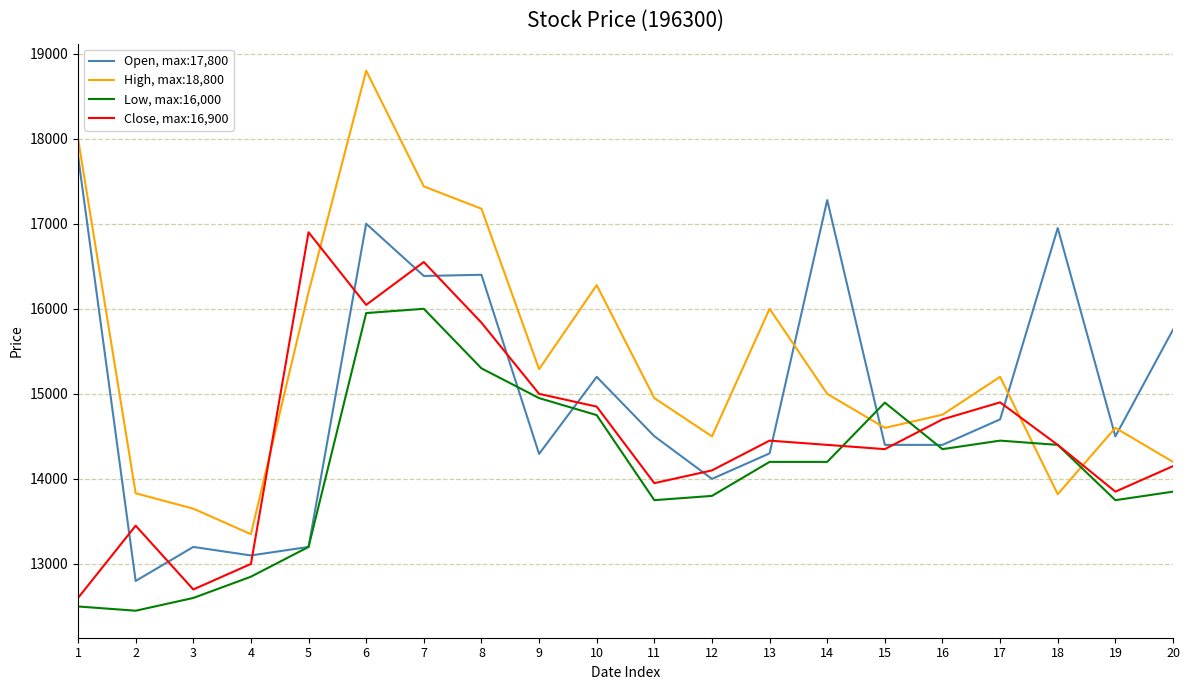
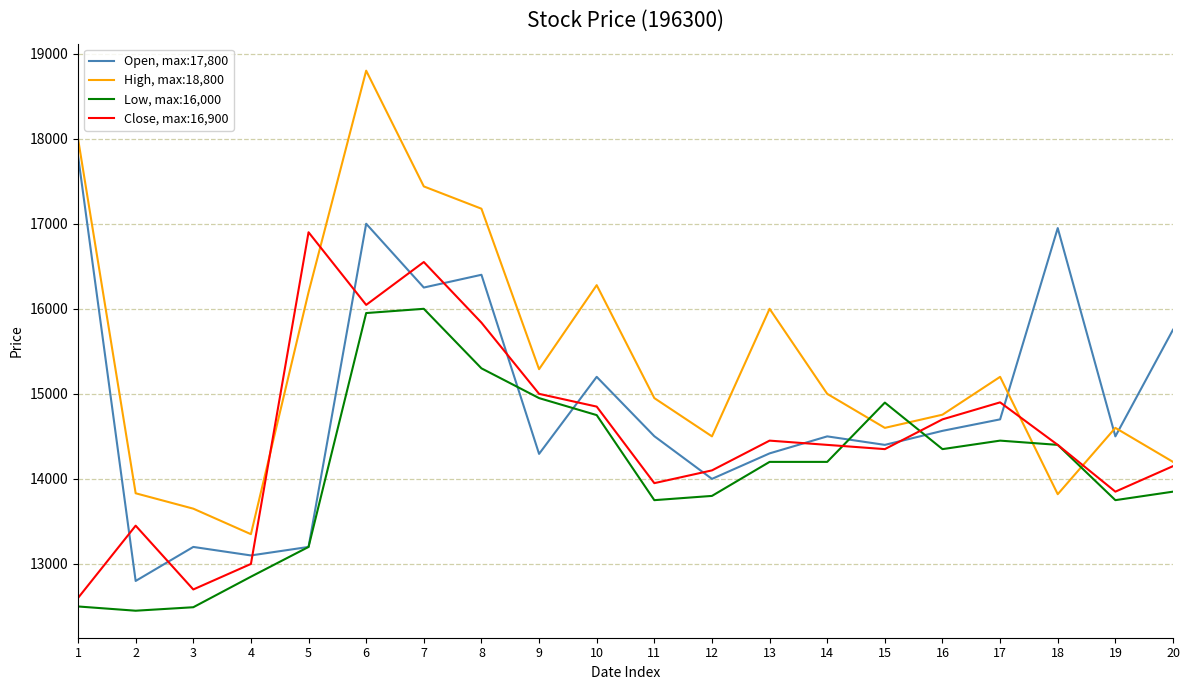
Low, max:16,000, 3: 12600 -> 12500
Open, max:17,800, 7: 16400 -> 16300
Open, max:17,800, 14: 17300 -> 14500
Open, max:17,800, 16: 14400 -> 14600
